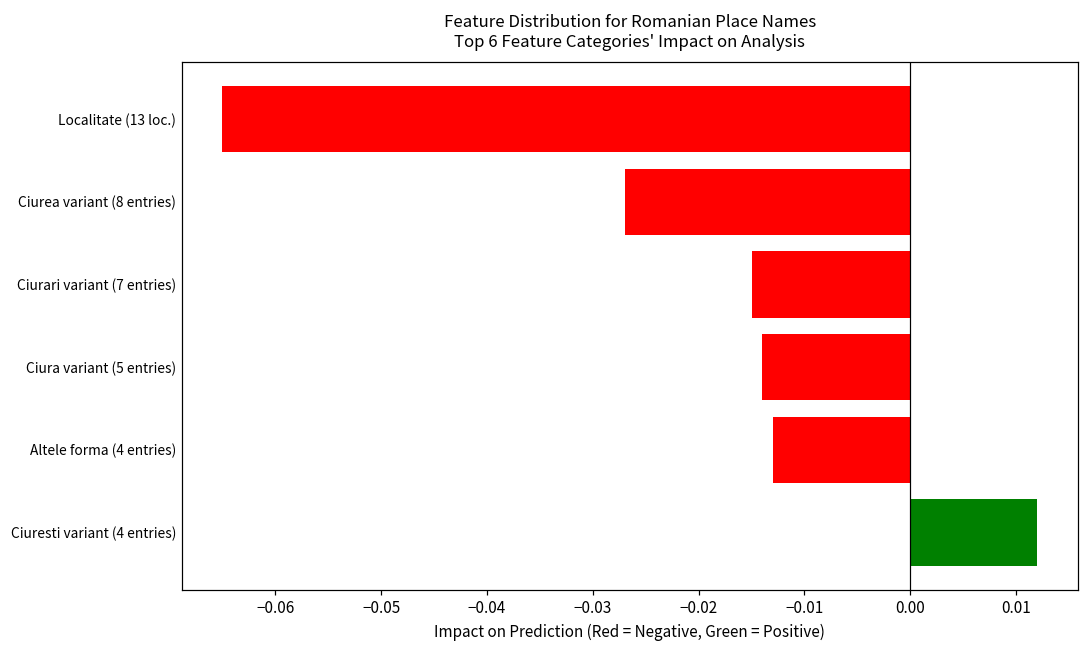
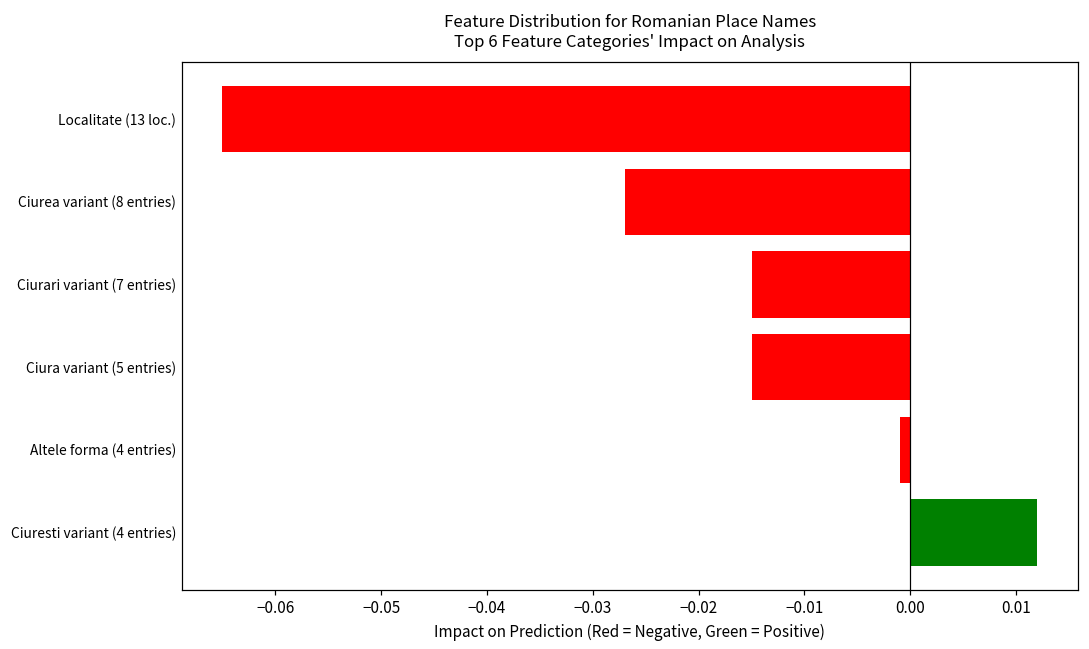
Ciura variant (5 entries): -0.014 -> -0.015
Altele forma (4 entries): -0.013 -> -0.001
